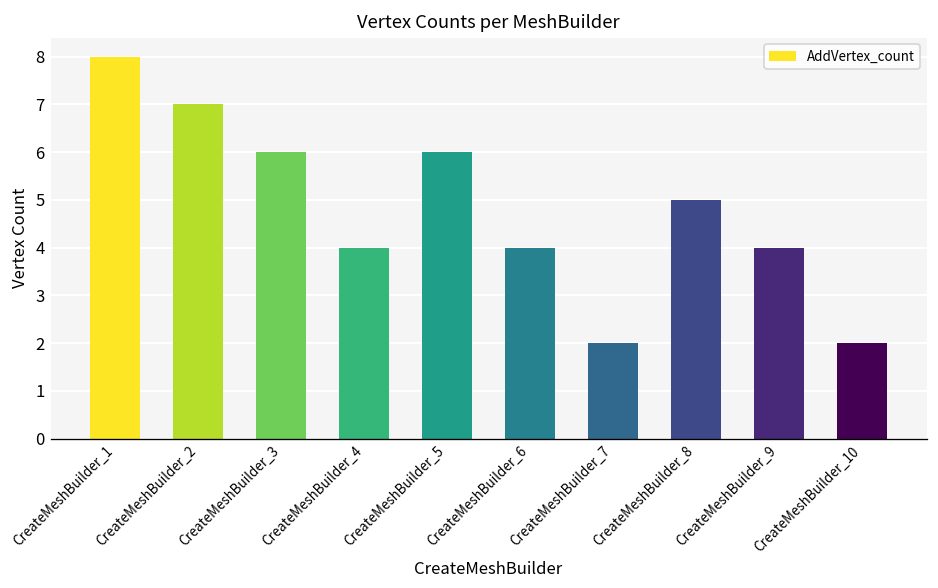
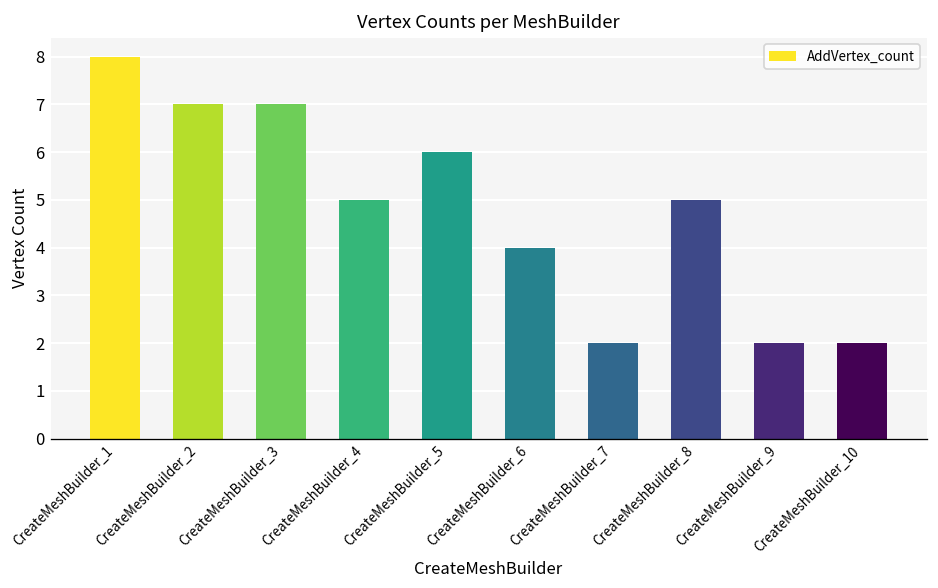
CreateMeshBuilder_3: 6 -> 7
CreateMeshBuilder_4: 4 -> 5
CreateMeshBuilder_9: 4 -> 2
